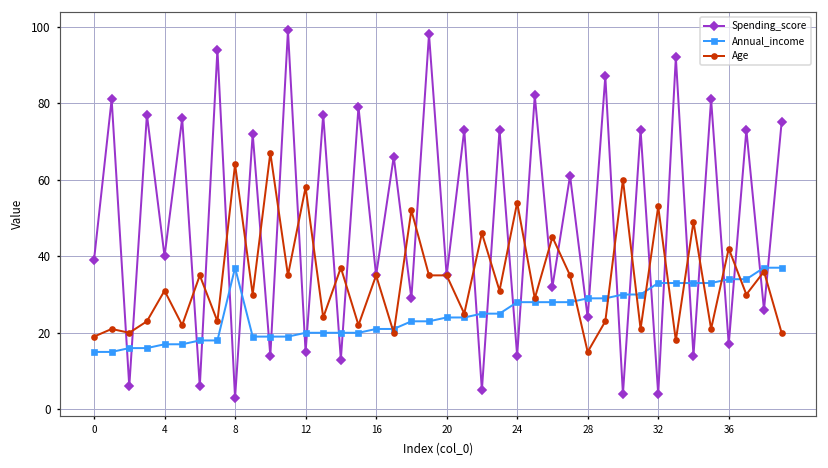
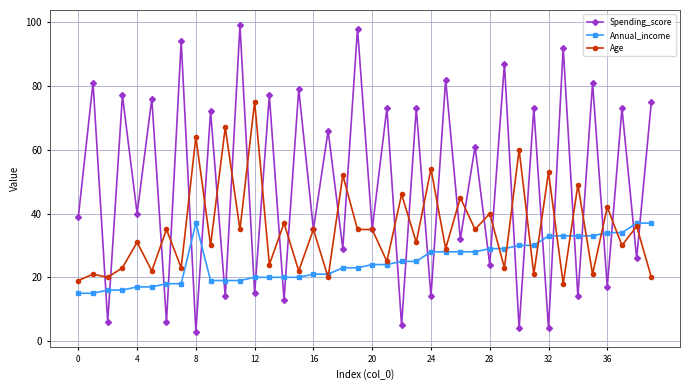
Age, 12: 58 -> 75
Age, 28: 15 -> 40
